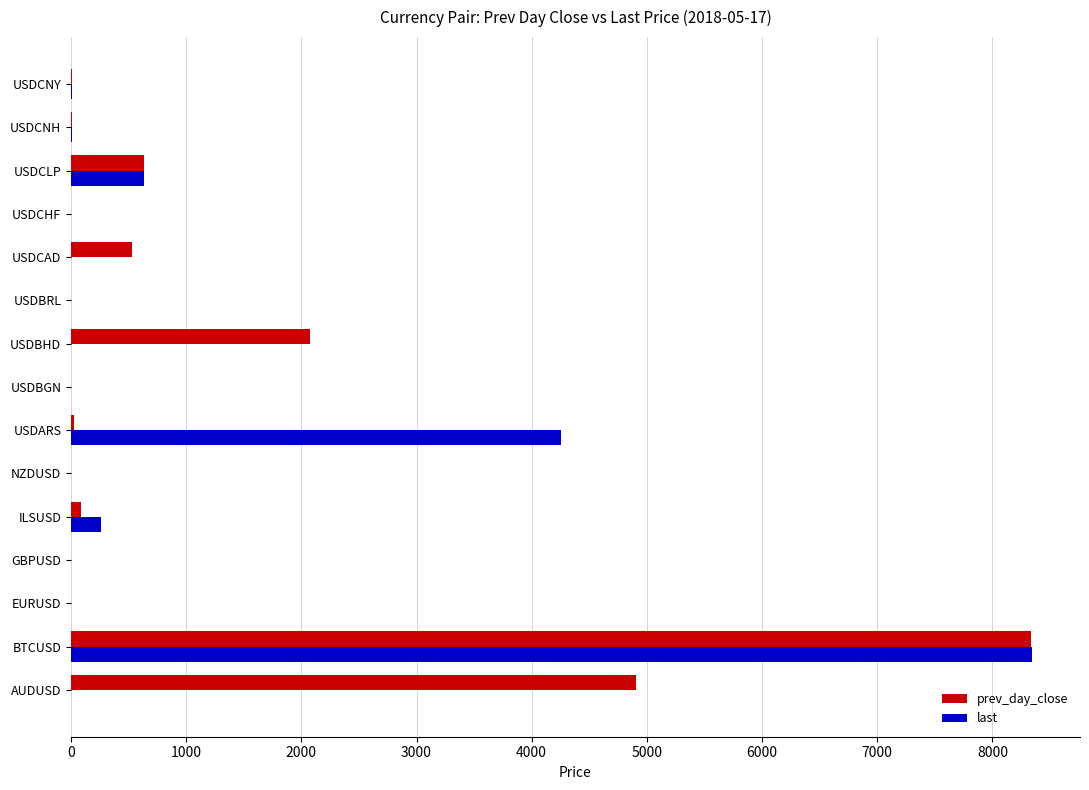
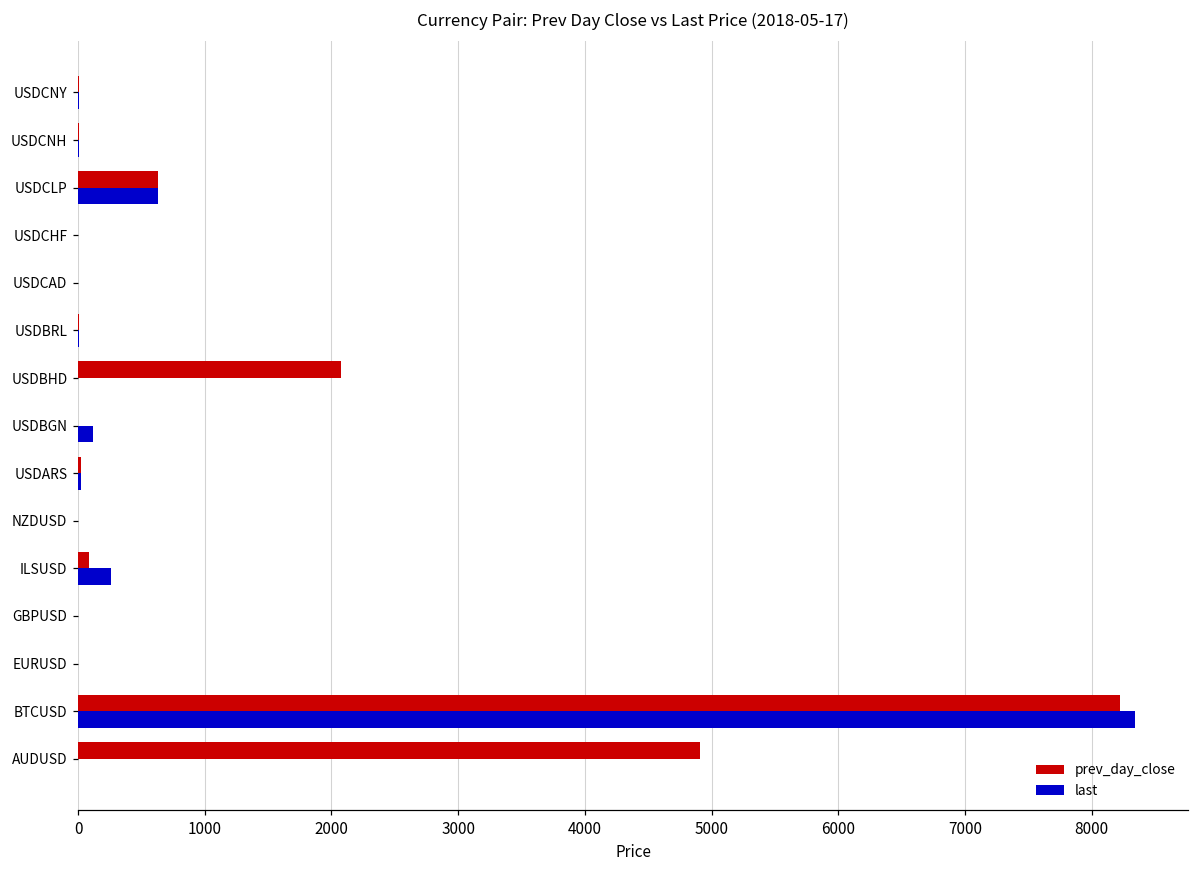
prev_day_close, USDCAD: 530 -> 0
last, USDBGN: 0 -> 120
last, USDARS: 4250 -> 20
prev_day_close, BTCUSD: 8340 -> 8230
